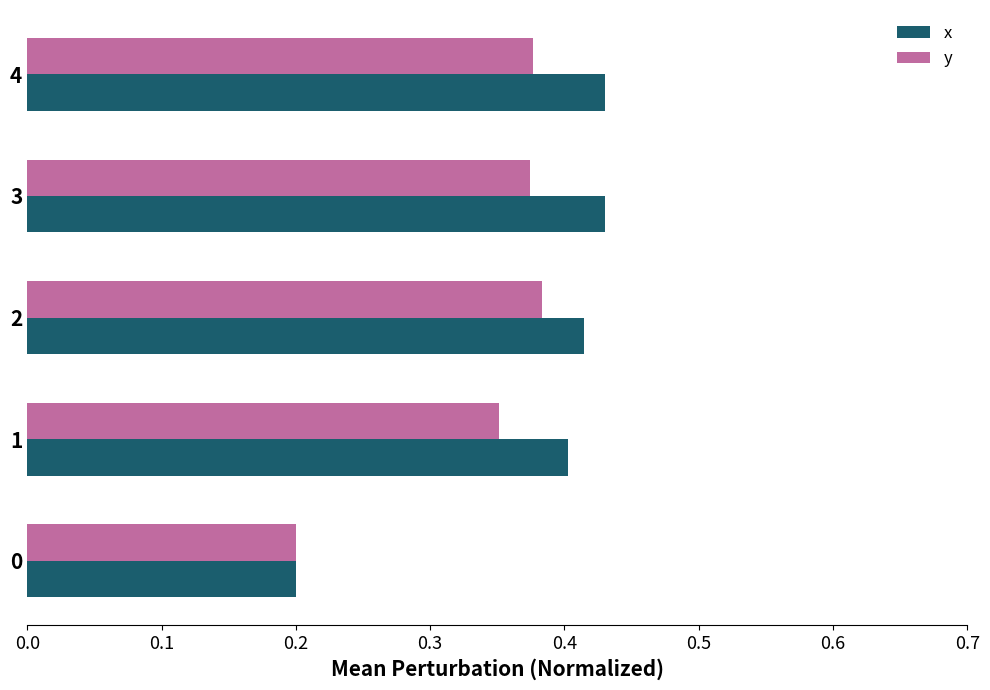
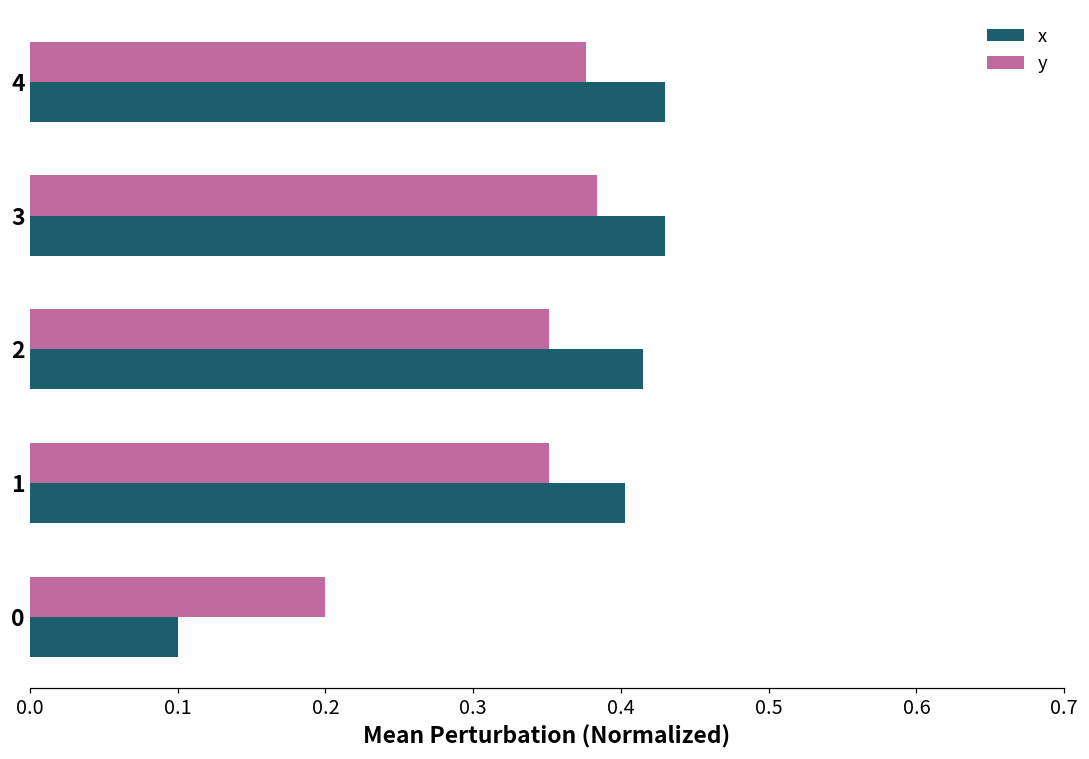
y, 3: 0.374 -> 0.384
y, 2: 0.383 -> 0.352
x, 0: 0.2 -> 0.1
